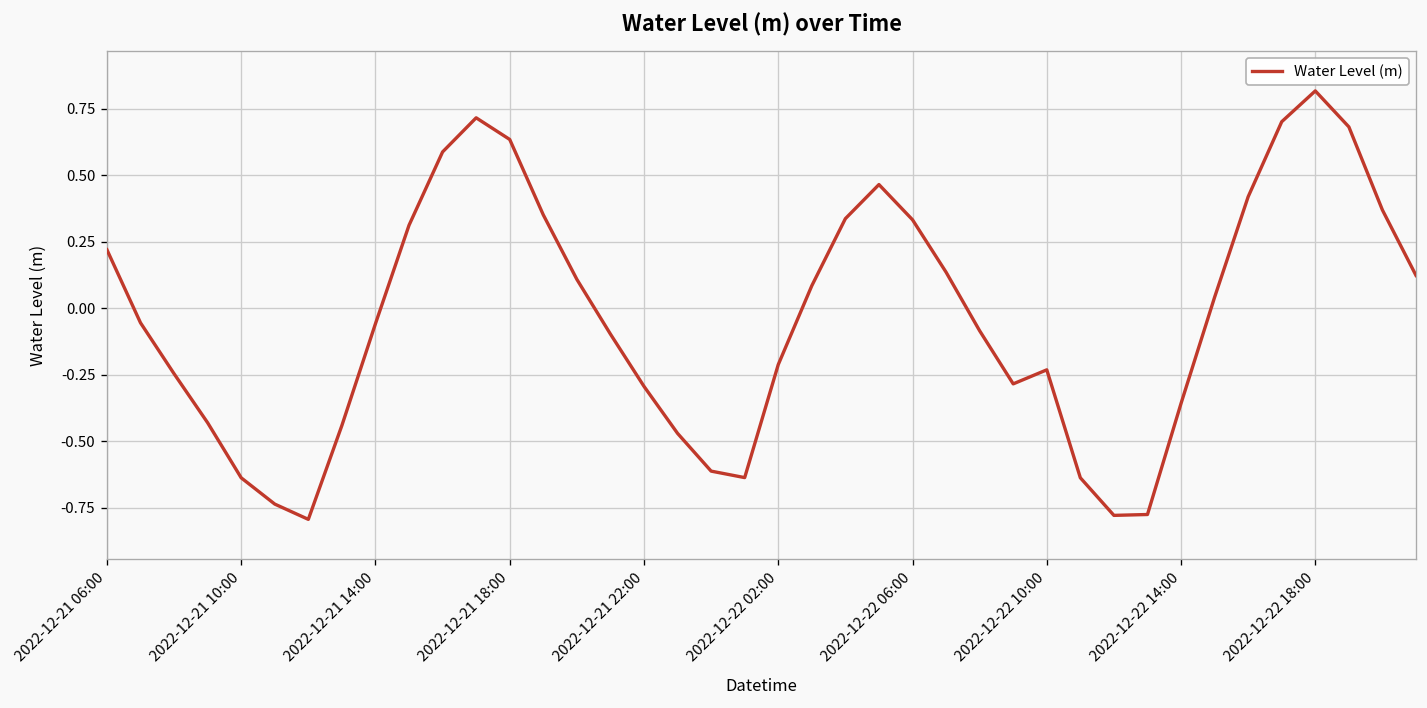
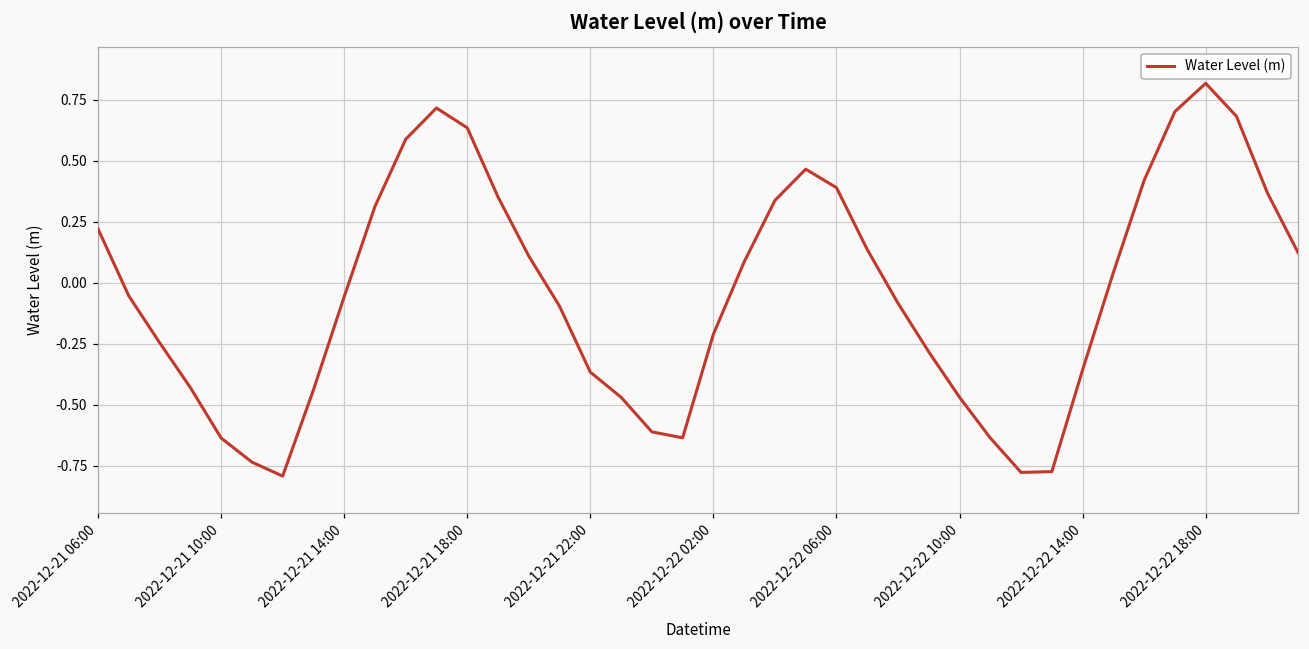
2022-12-21 22:00: -0.29 -> -0.37
2022-12-22 06:00: 0.33 -> 0.39
2022-12-22 10:00: -0.23 -> -0.47
